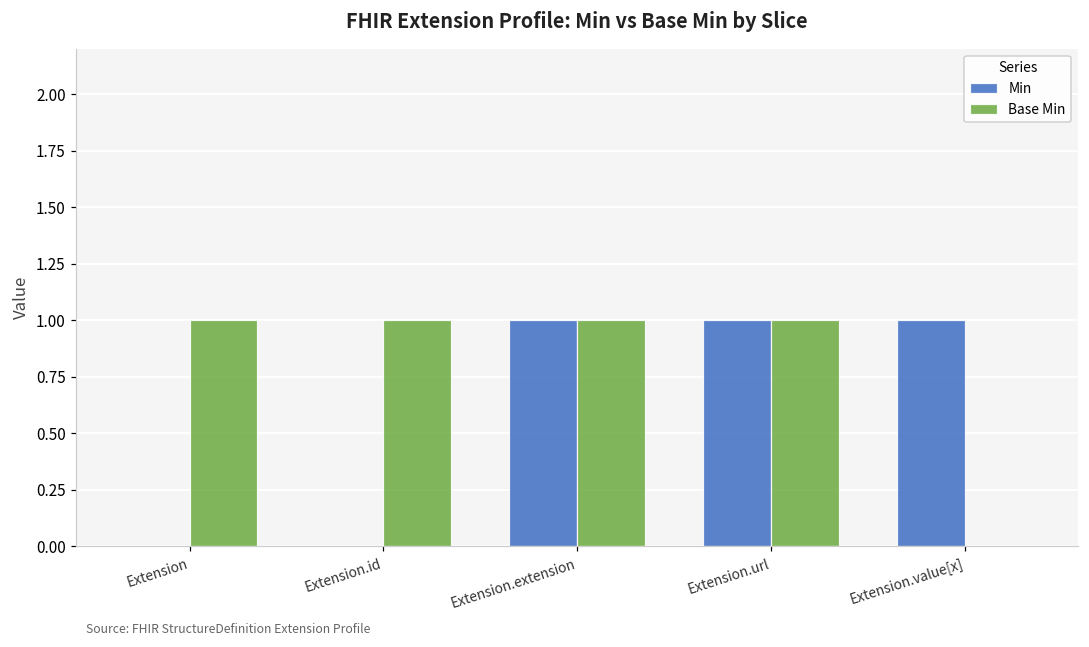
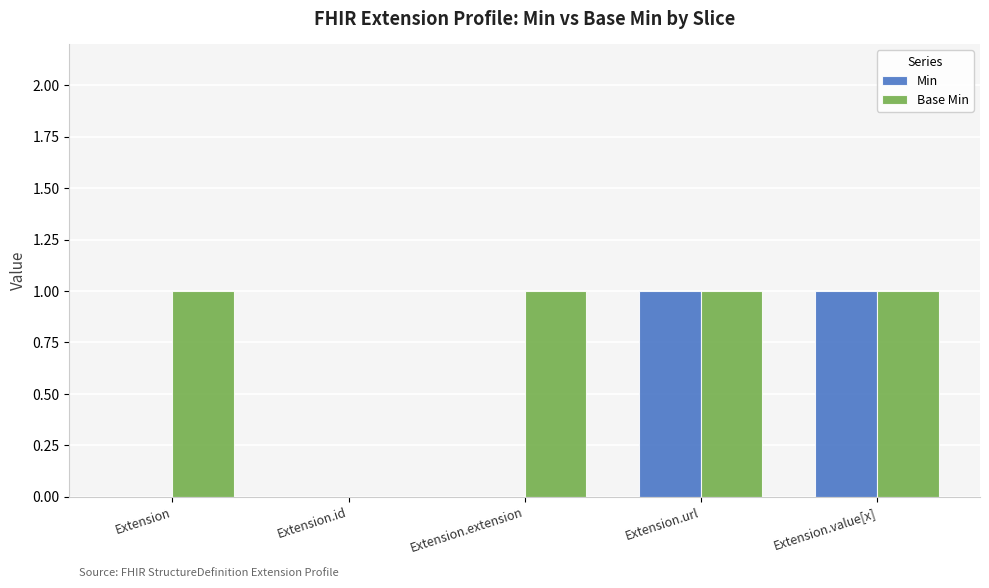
Base Min, Extension.id: 1 -> 0
Min, Extension.extension: 1 -> 0
Base Min, Extension.value[x]: 0 -> 1
